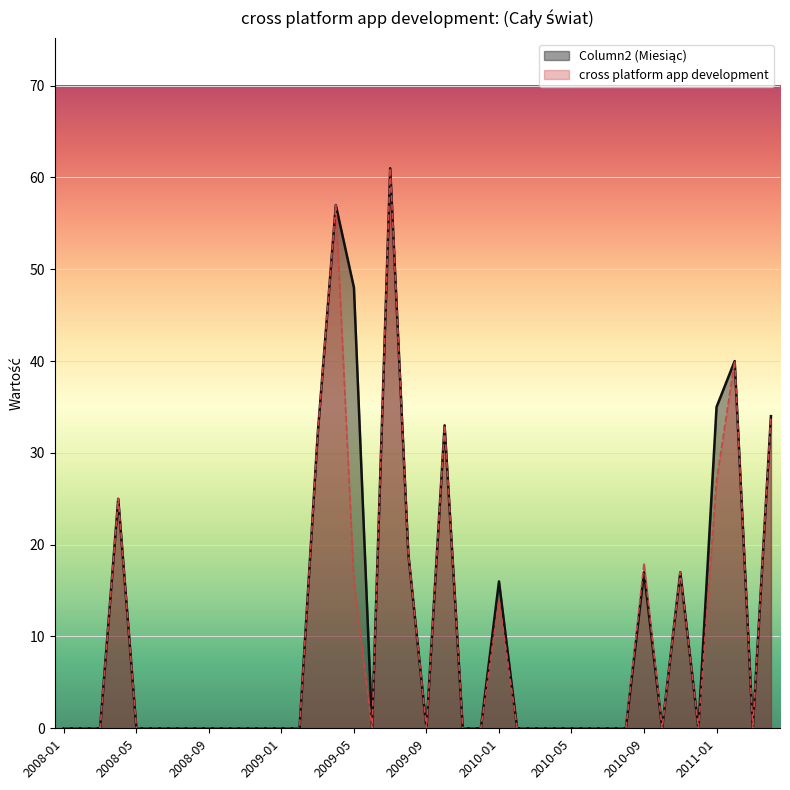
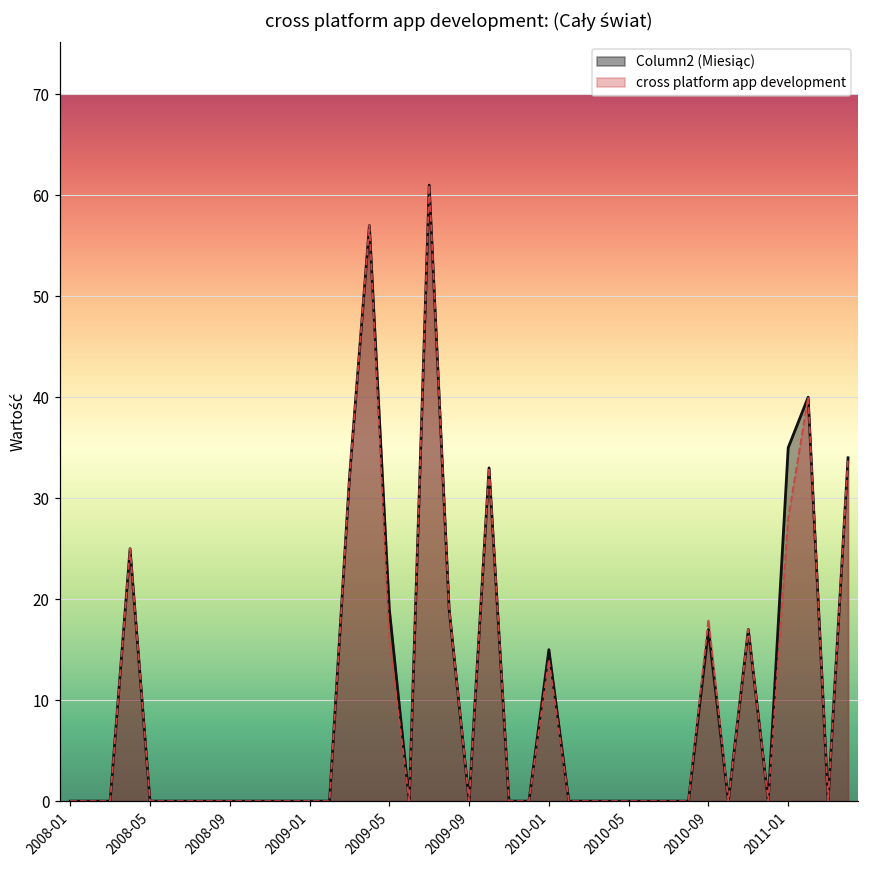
Column2 (Miesiąc), 2009-05: 48 -> 19
Column2 (Miesiąc), 2010-01: 16 -> 15
cross platform app development, 2011-01: 27 -> 28
